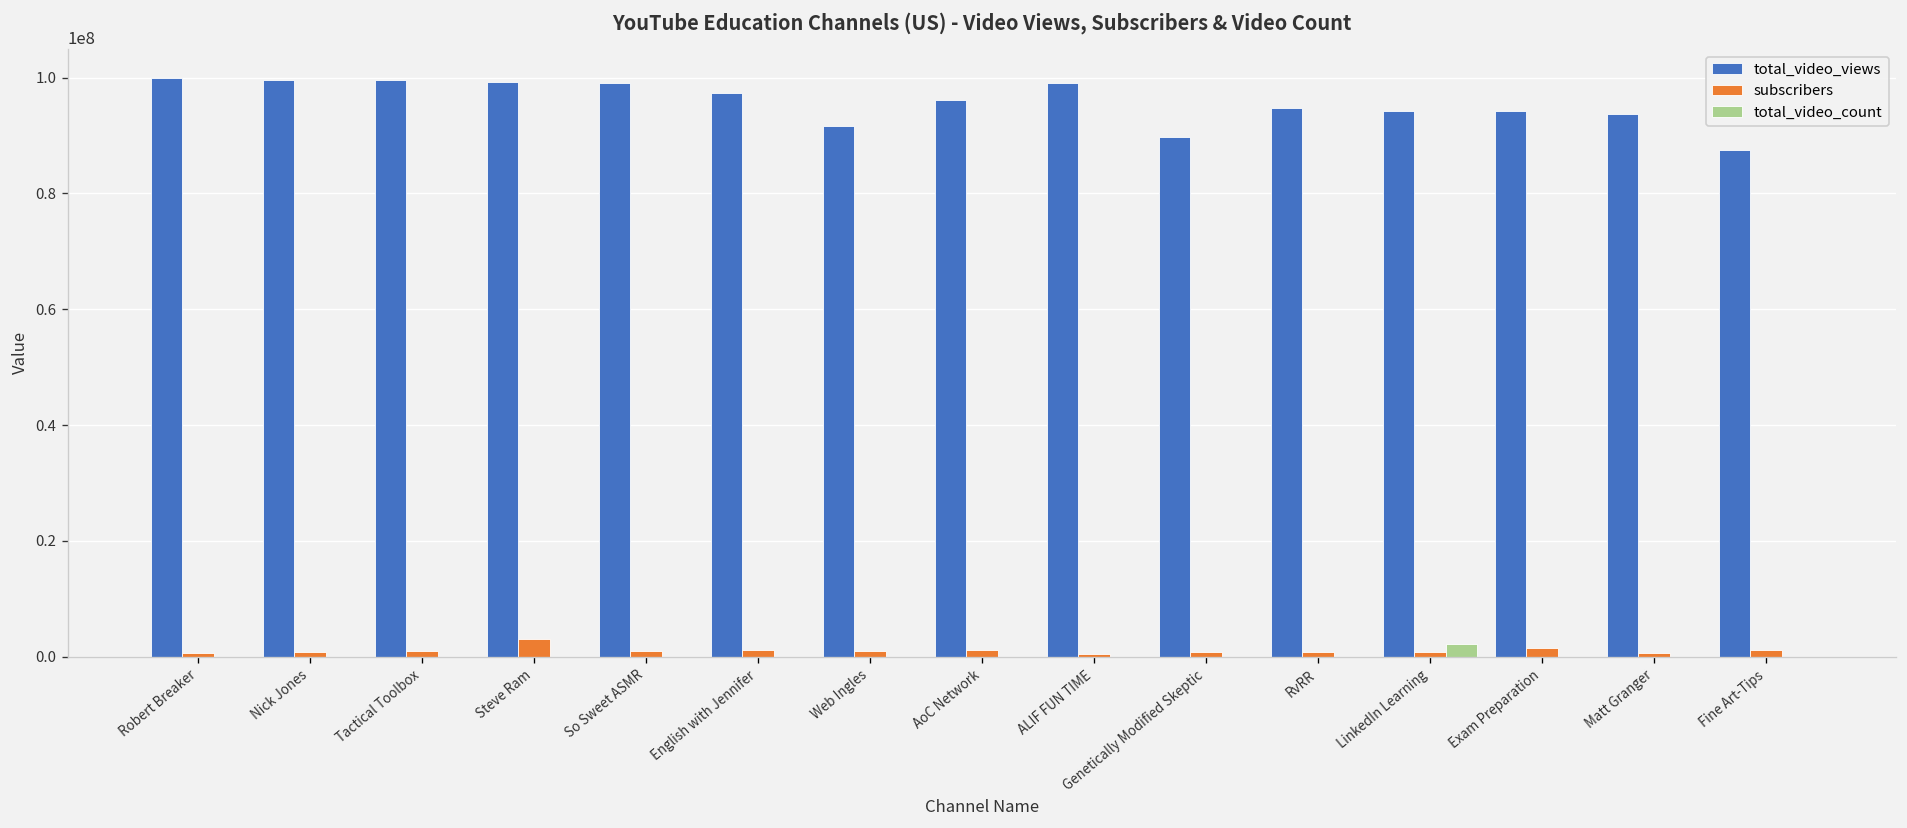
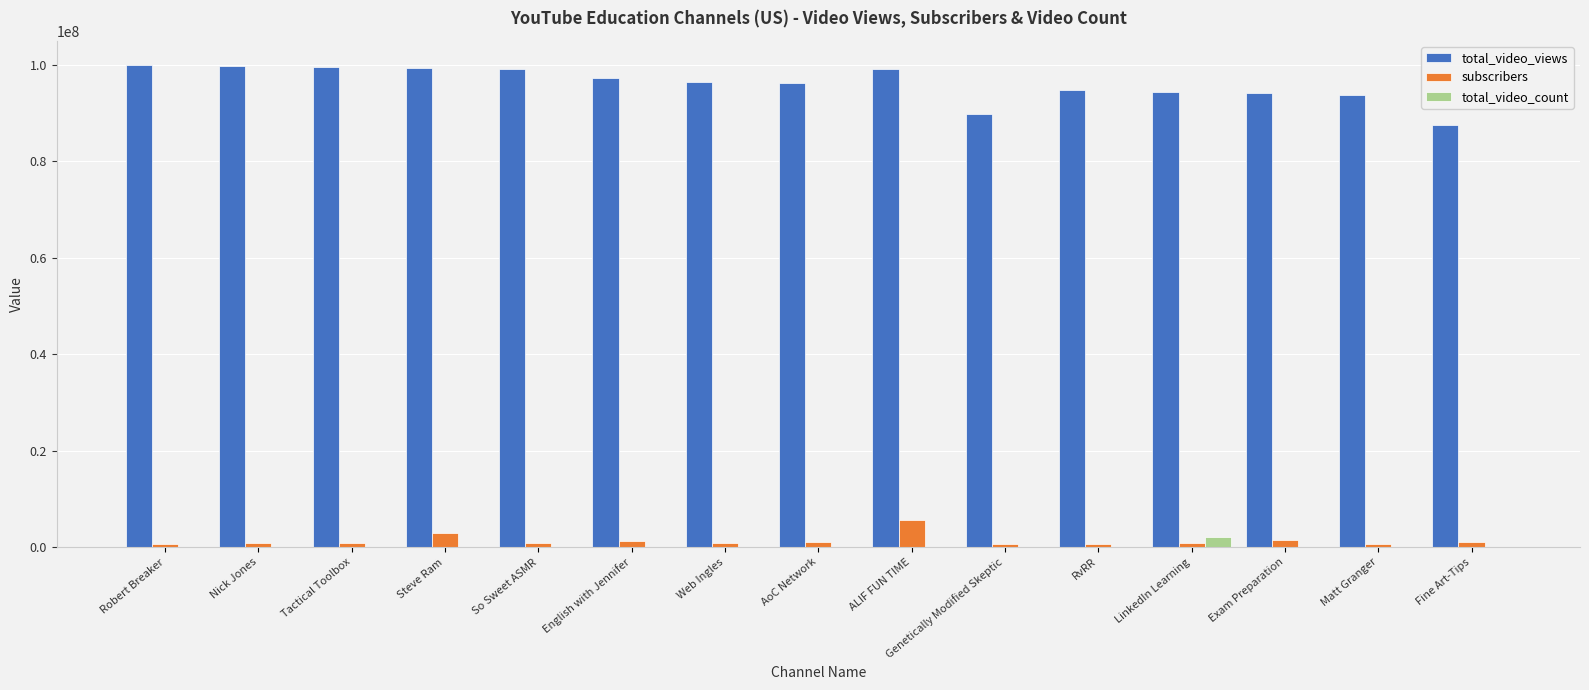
total_video_views, Web Ingles: 92000000 -> 96000000
subscribers, ALIF FUN TIME: 1000000 -> 6000000
